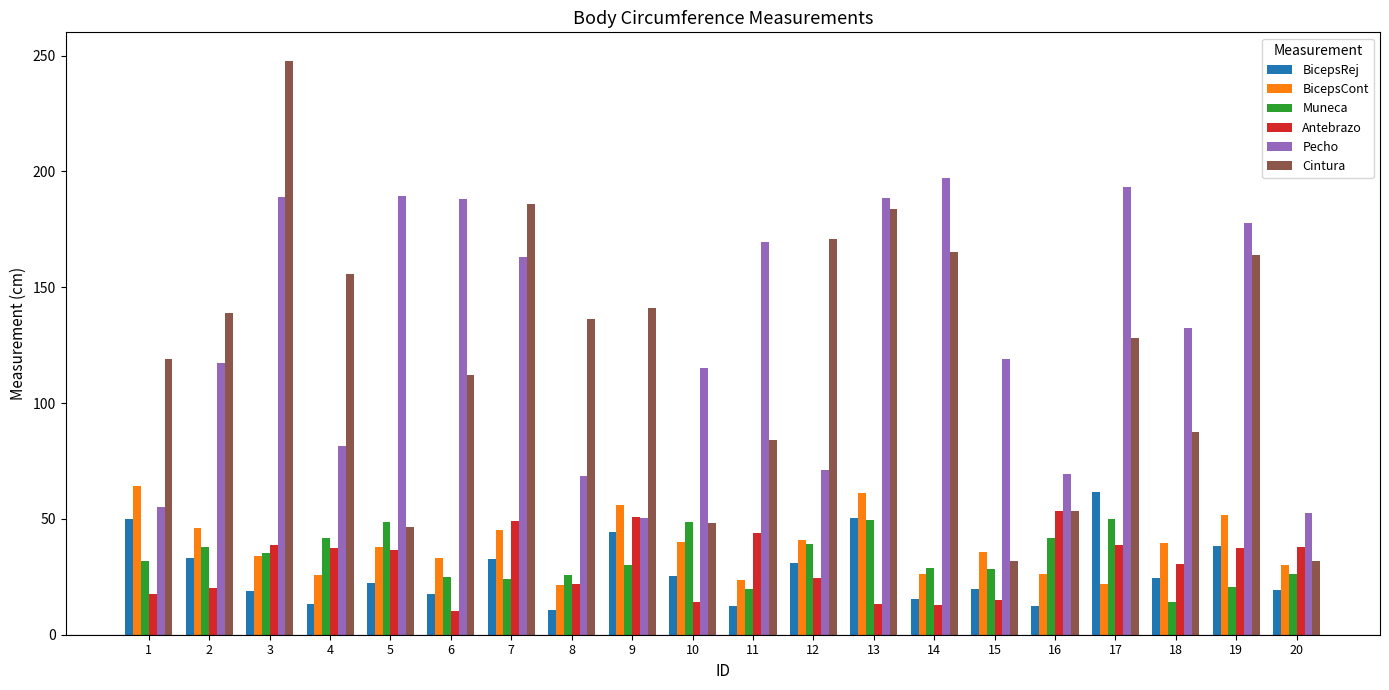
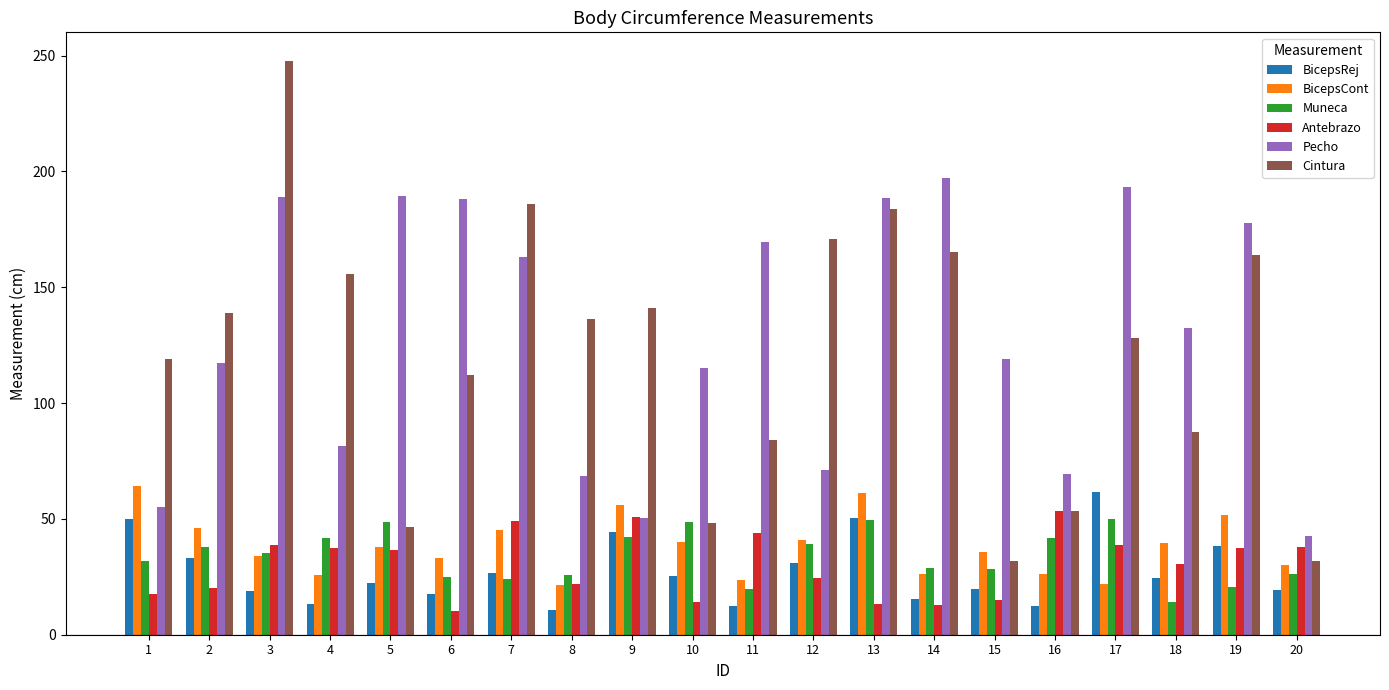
BicepsRej, 7: 33 -> 27
Muneca, 9: 30 -> 42
Pecho, 20: 53 -> 43
